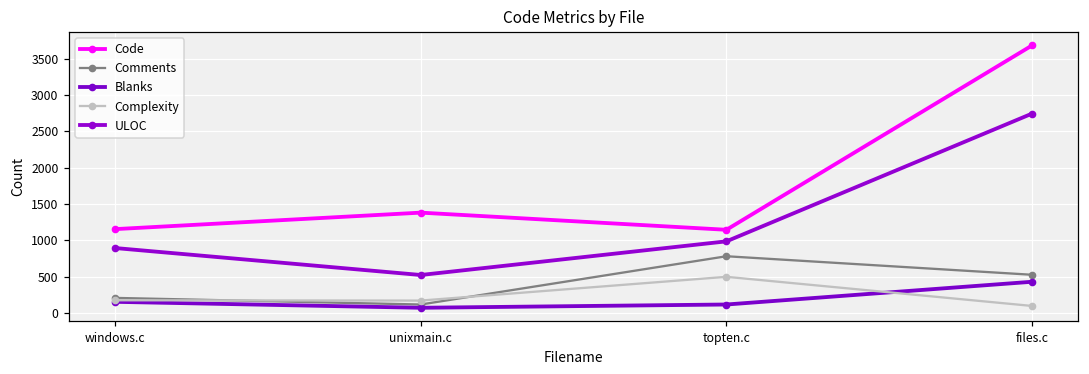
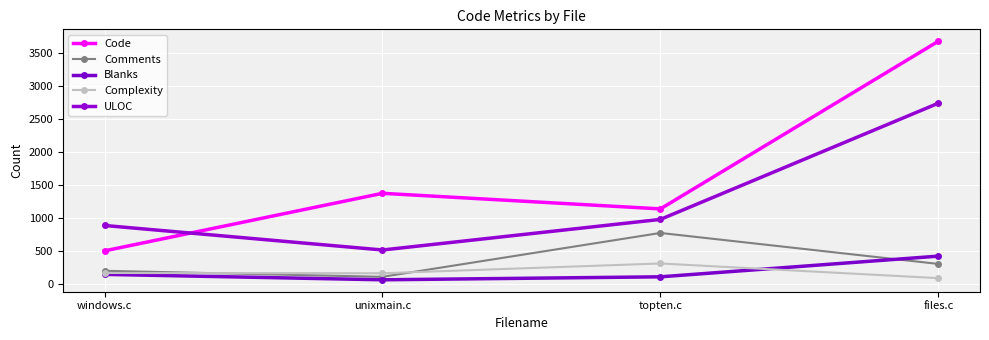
Code, windows.c: 1200 -> 500
Complexity, topten.c: 500 -> 300
Comments, files.c: 500 -> 300
